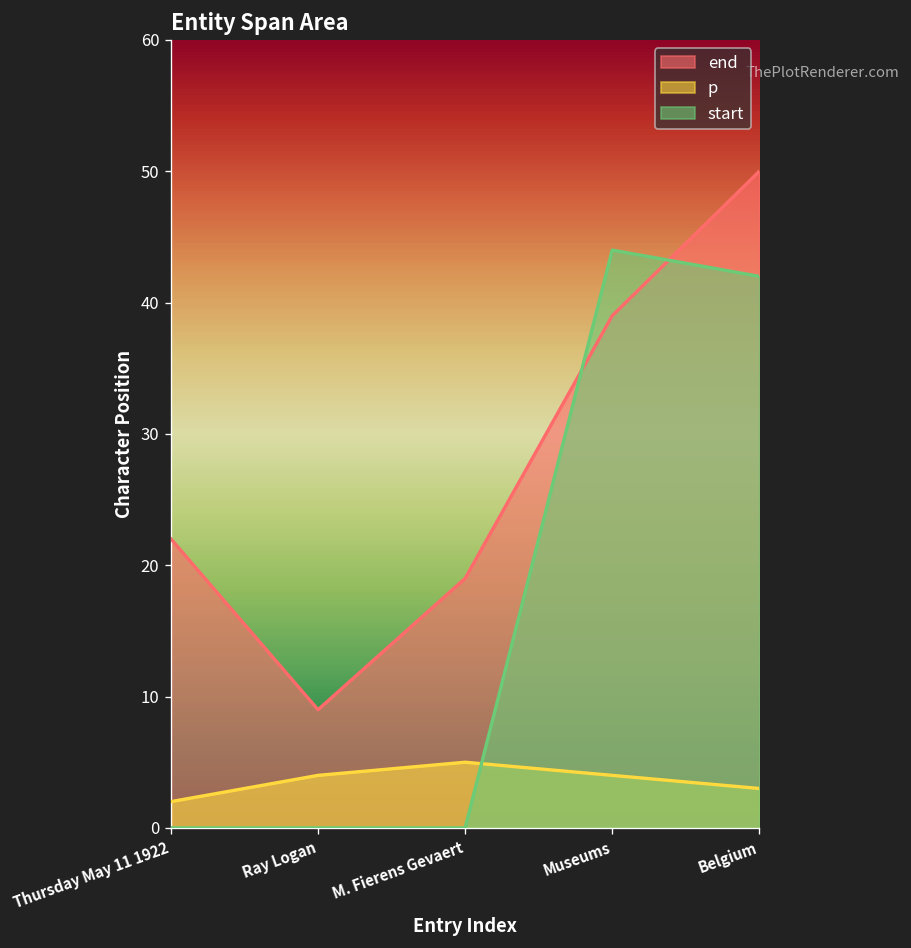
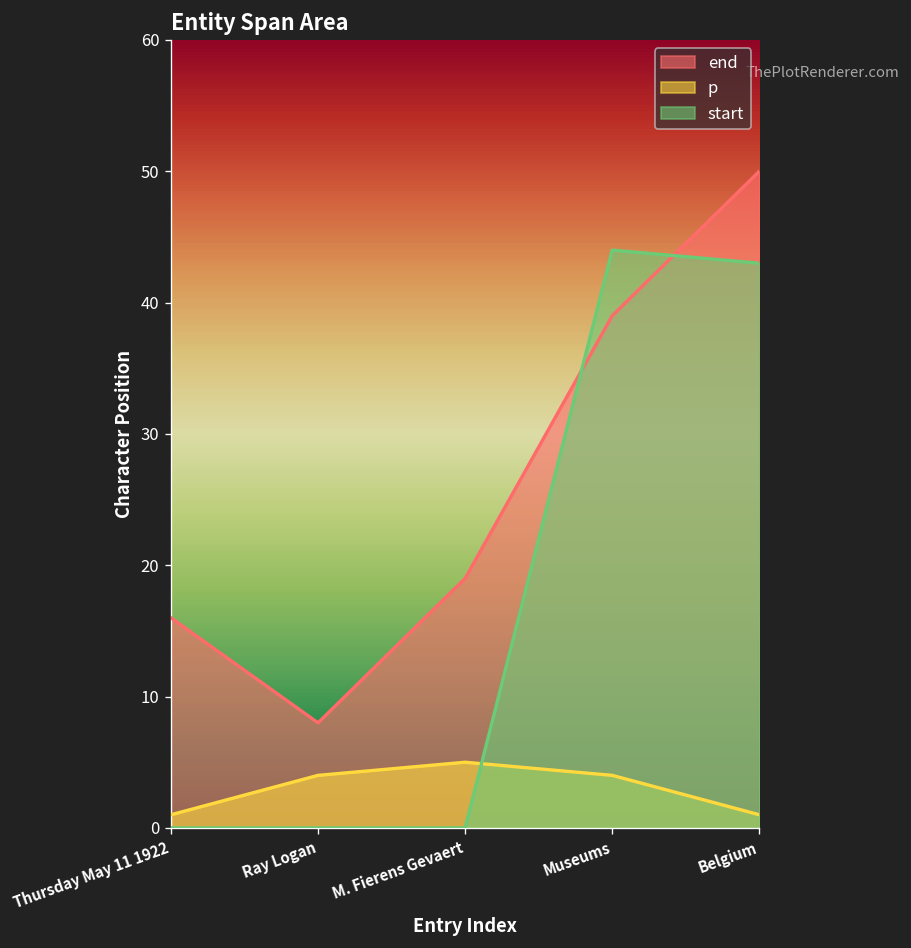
end, Thursday May 11 1922: 22 -> 16
p, Thursday May 11 1922: 2 -> 1
end, Ray Logan: 9 -> 8
p, Belgium: 3 -> 1
start, Belgium: 42 -> 43
